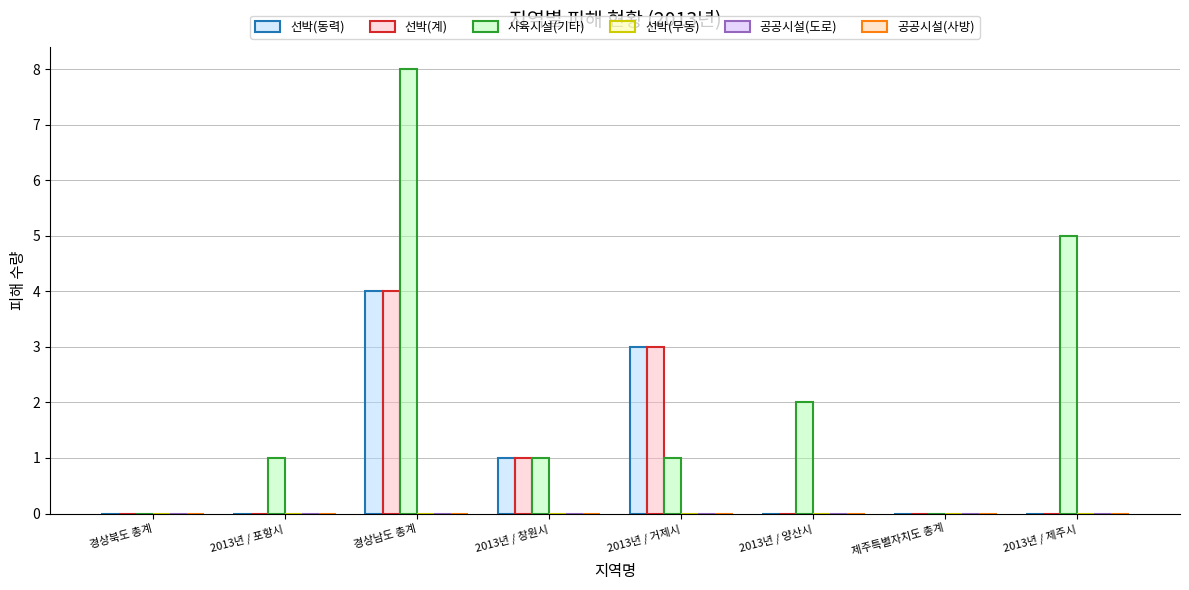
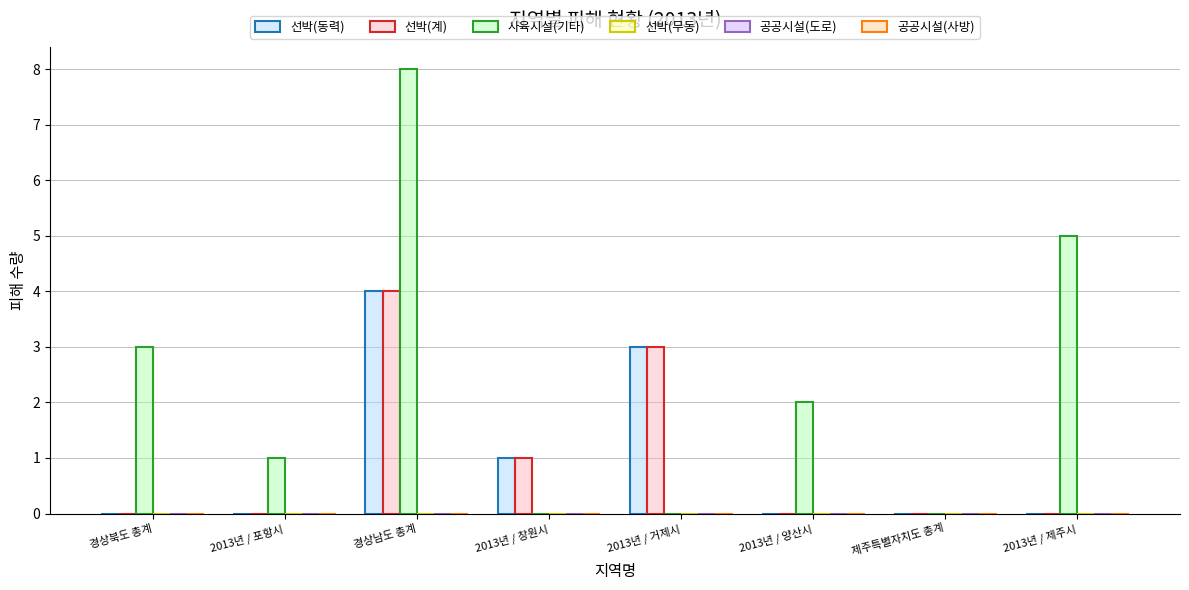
사육시설(기타), 경상북도 총계: 0 -> 3
사육시설(기타), 2013년 / 창원시: 1 -> 0
사육시설(기타), 2013년 / 거제시: 1 -> 0
